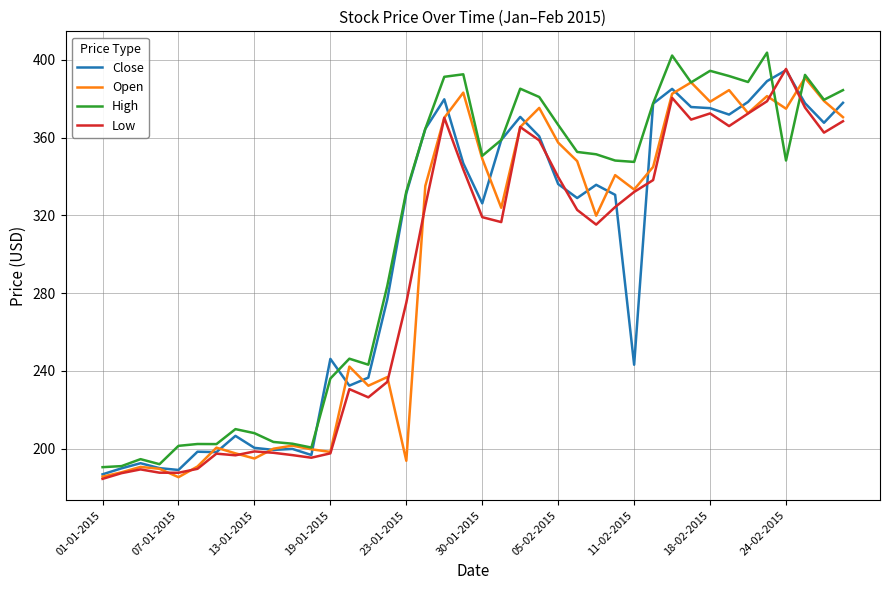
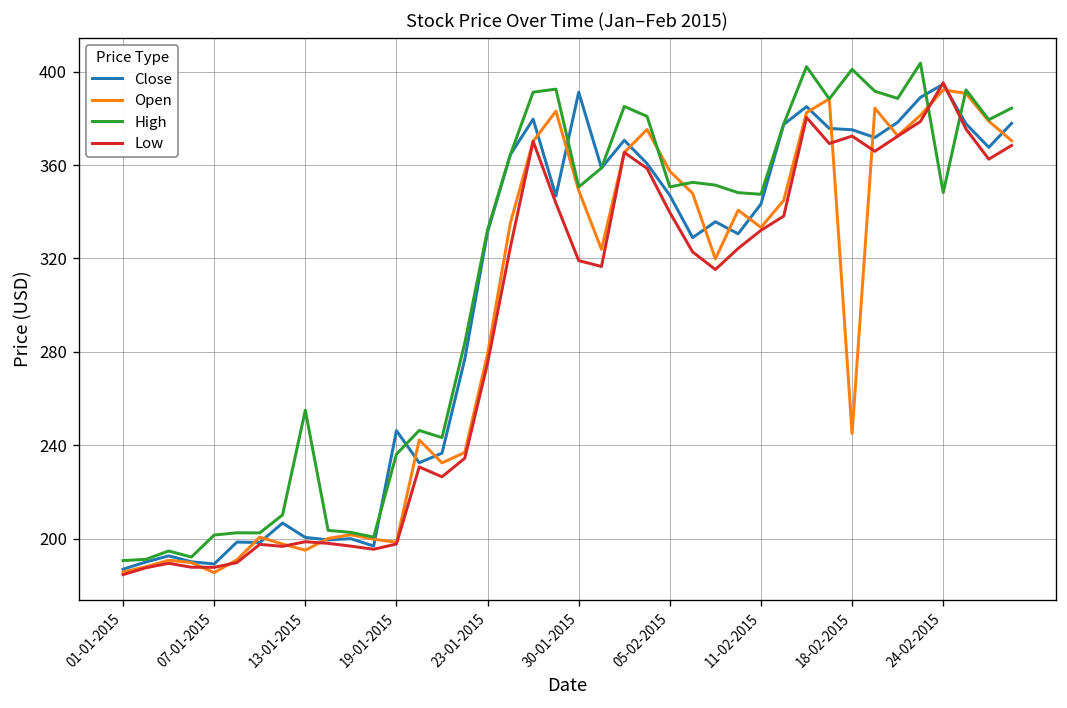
High, 13-01-2015: 208 -> 255
Open, 23-01-2015: 194 -> 279
Close, 30-01-2015: 326 -> 391
Close, 05-02-2015: 336 -> 347
High, 05-02-2015: 366 -> 351
Close, 11-02-2015: 243 -> 343
Open, 18-02-2015: 378 -> 245
High, 18-02-2015: 394 -> 401
Open, 24-02-2015: 375 -> 392
